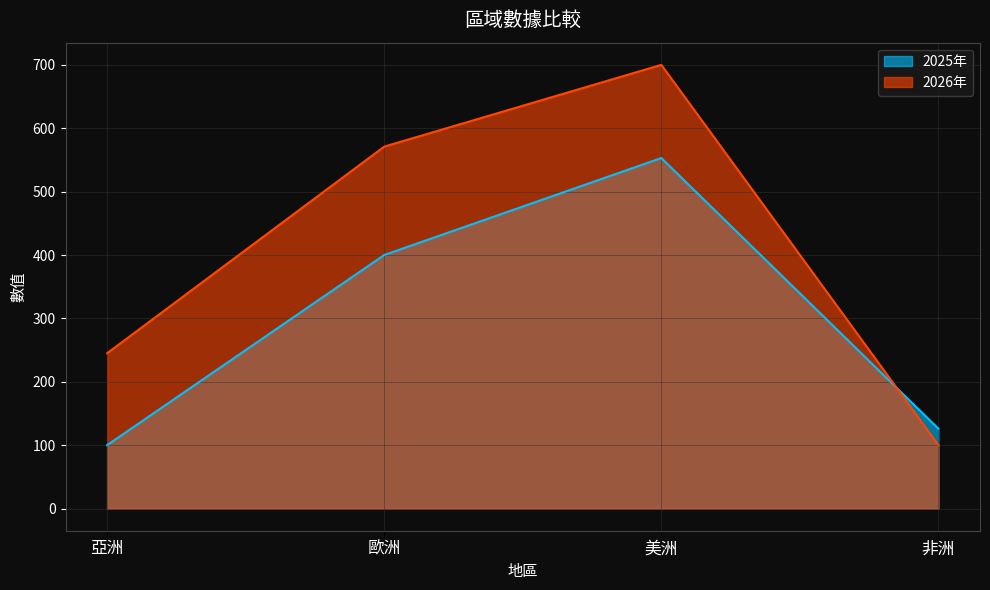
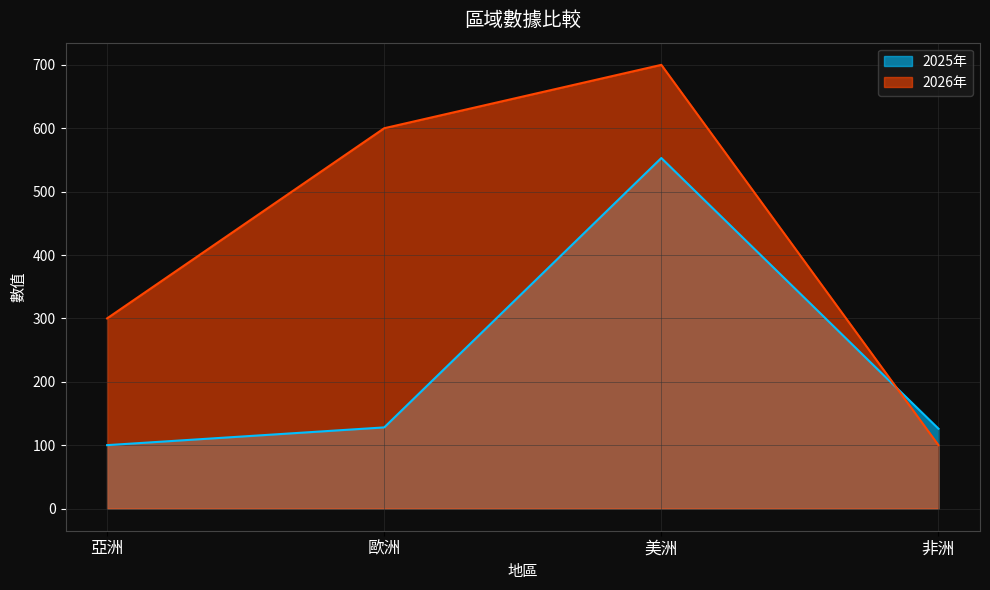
2026年, 亞洲: 250 -> 300
2025年, 歐洲: 400 -> 130
2026年, 歐洲: 570 -> 600
